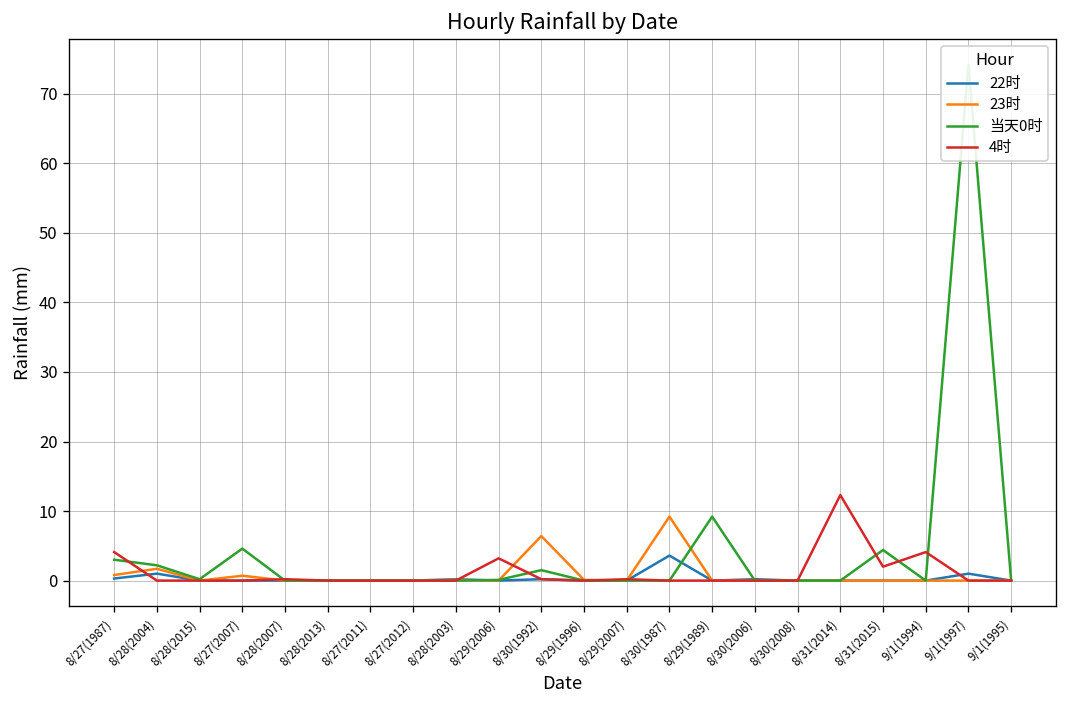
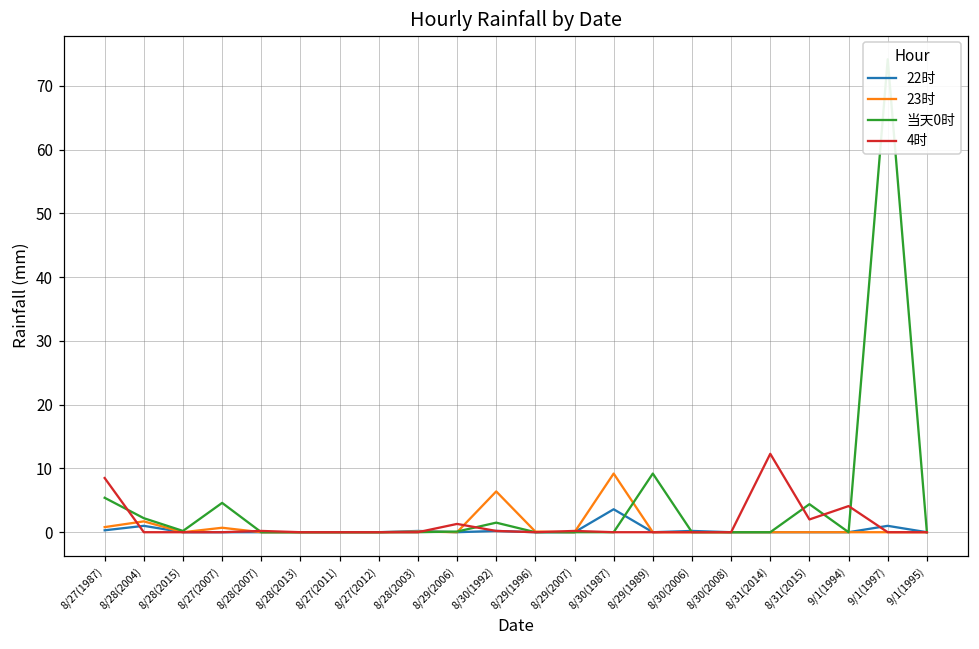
当天0时, 8/27(1987): 3 -> 5
4时, 8/27(1987): 4 -> 9
4时, 8/29(2006): 3 -> 1
